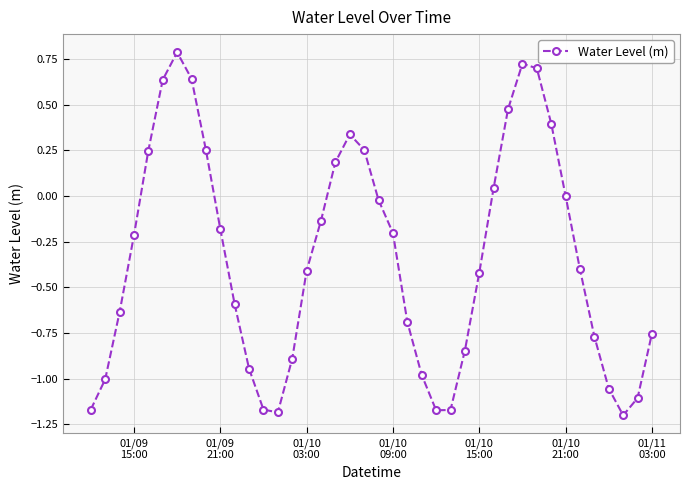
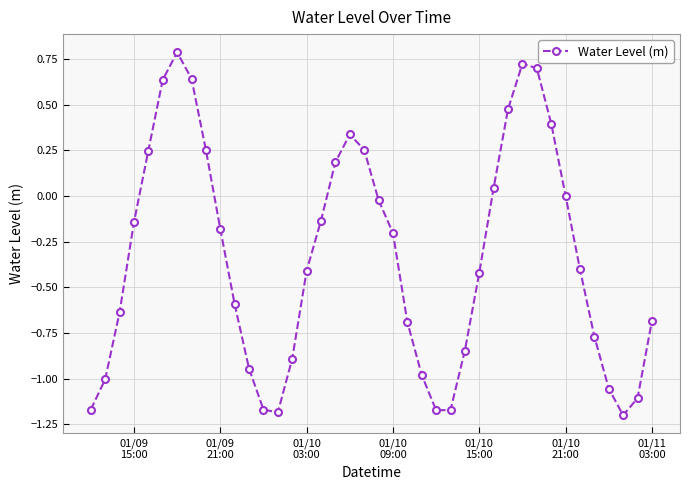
01/09 15:00: -0.22 -> -0.14
01/11 03:00: -0.75 -> -0.68
